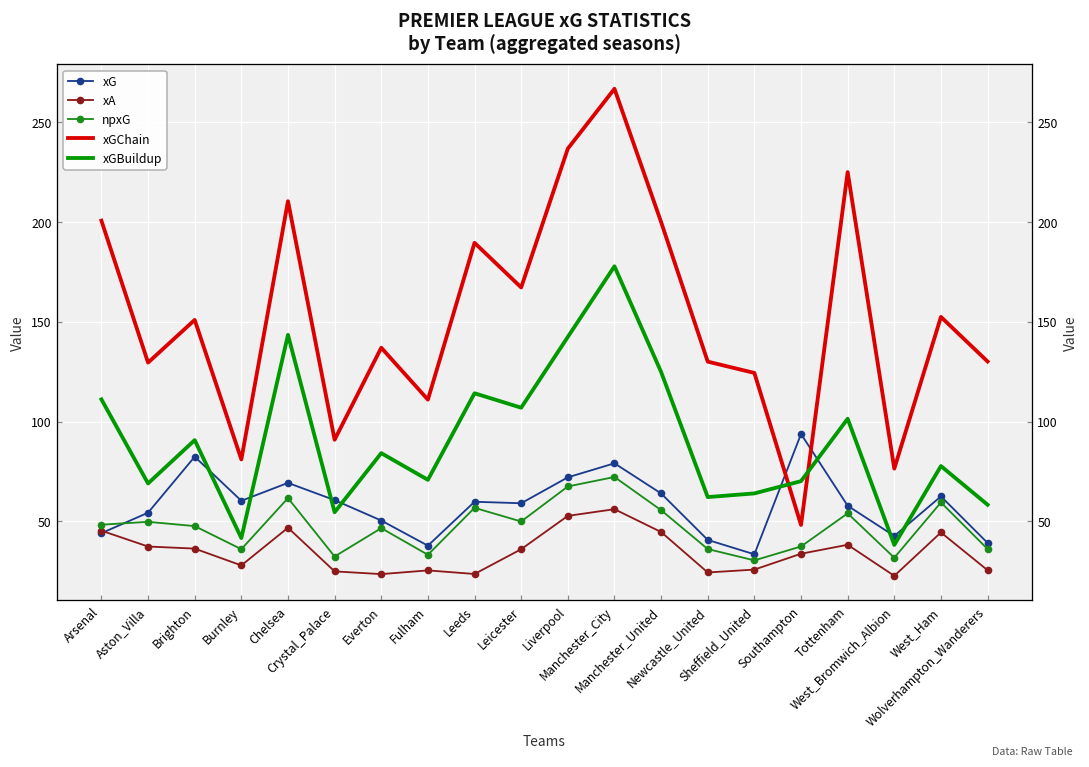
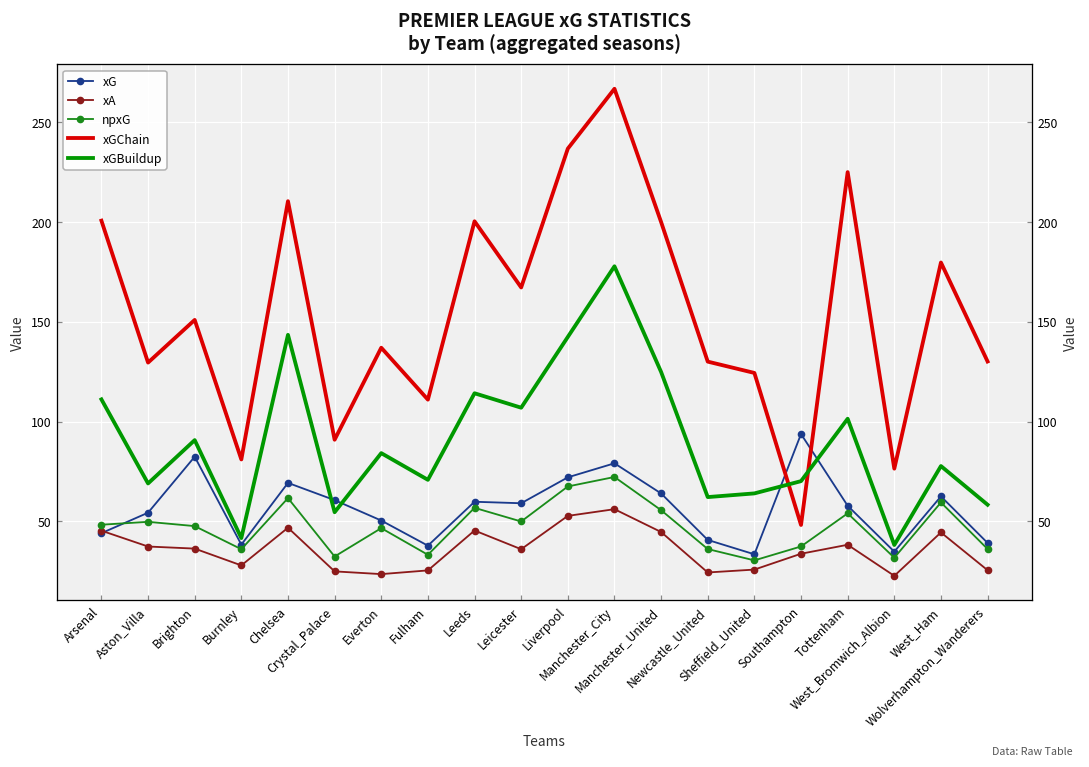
xG, Burnley: 60 -> 38
xA, Leeds: 24 -> 45
xGChain, Leeds: 189 -> 200
xG, West_Bromwich_Albion: 43 -> 35
xGChain, West_Ham: 152 -> 180
